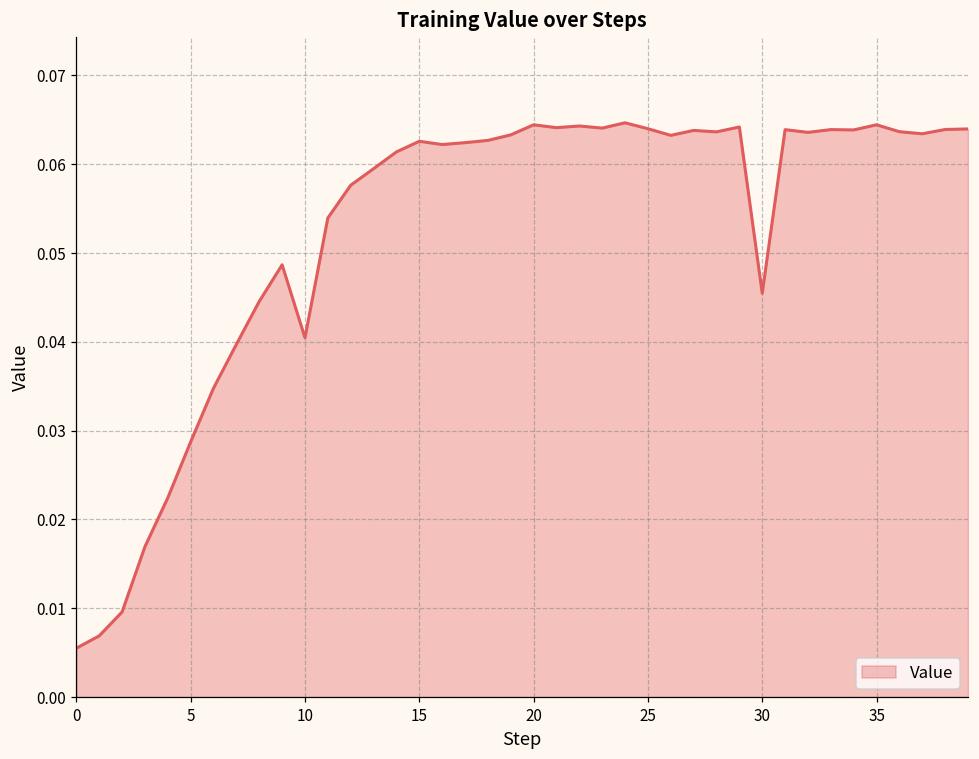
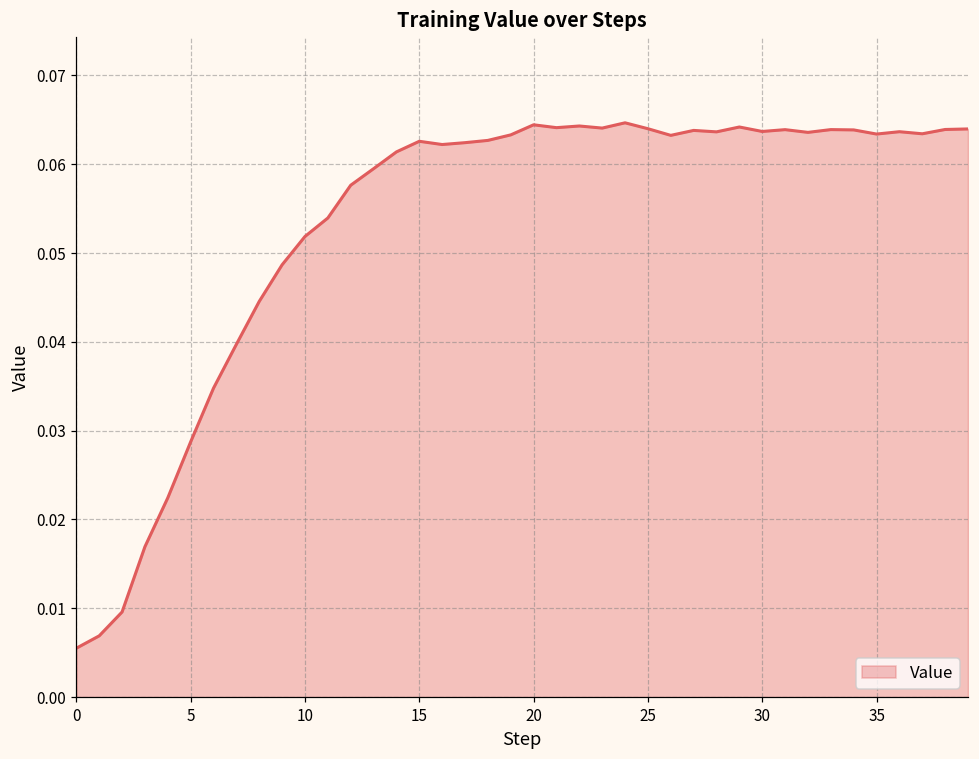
10: 0.040 -> 0.052
30: 0.045 -> 0.064
35: 0.064 -> 0.063
